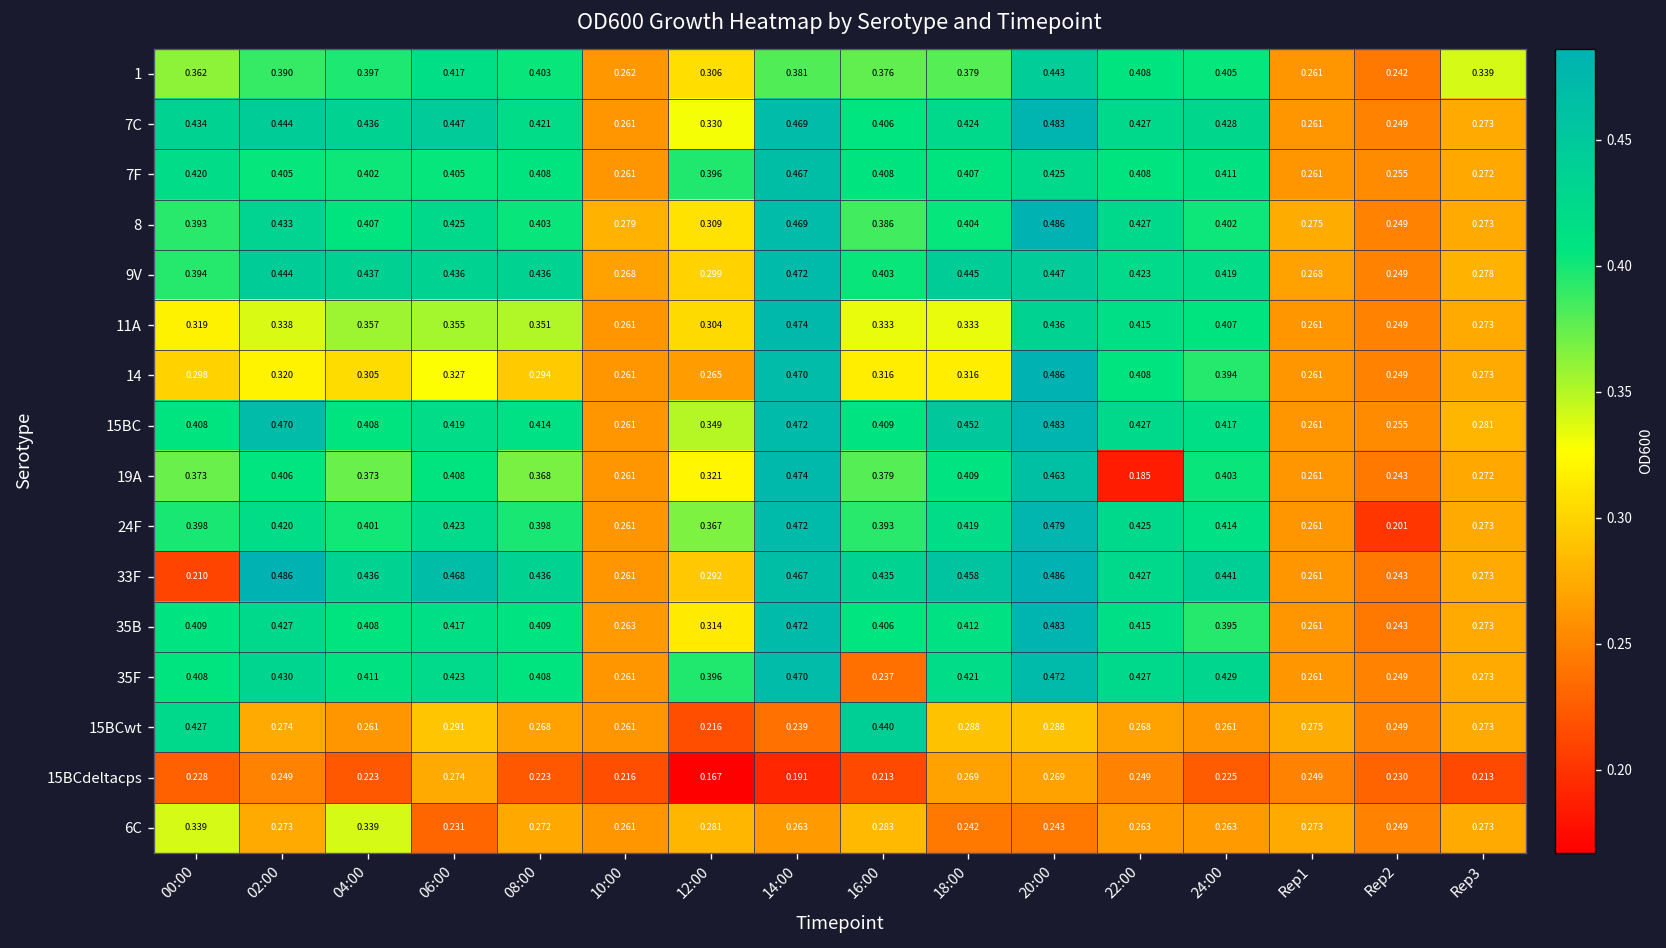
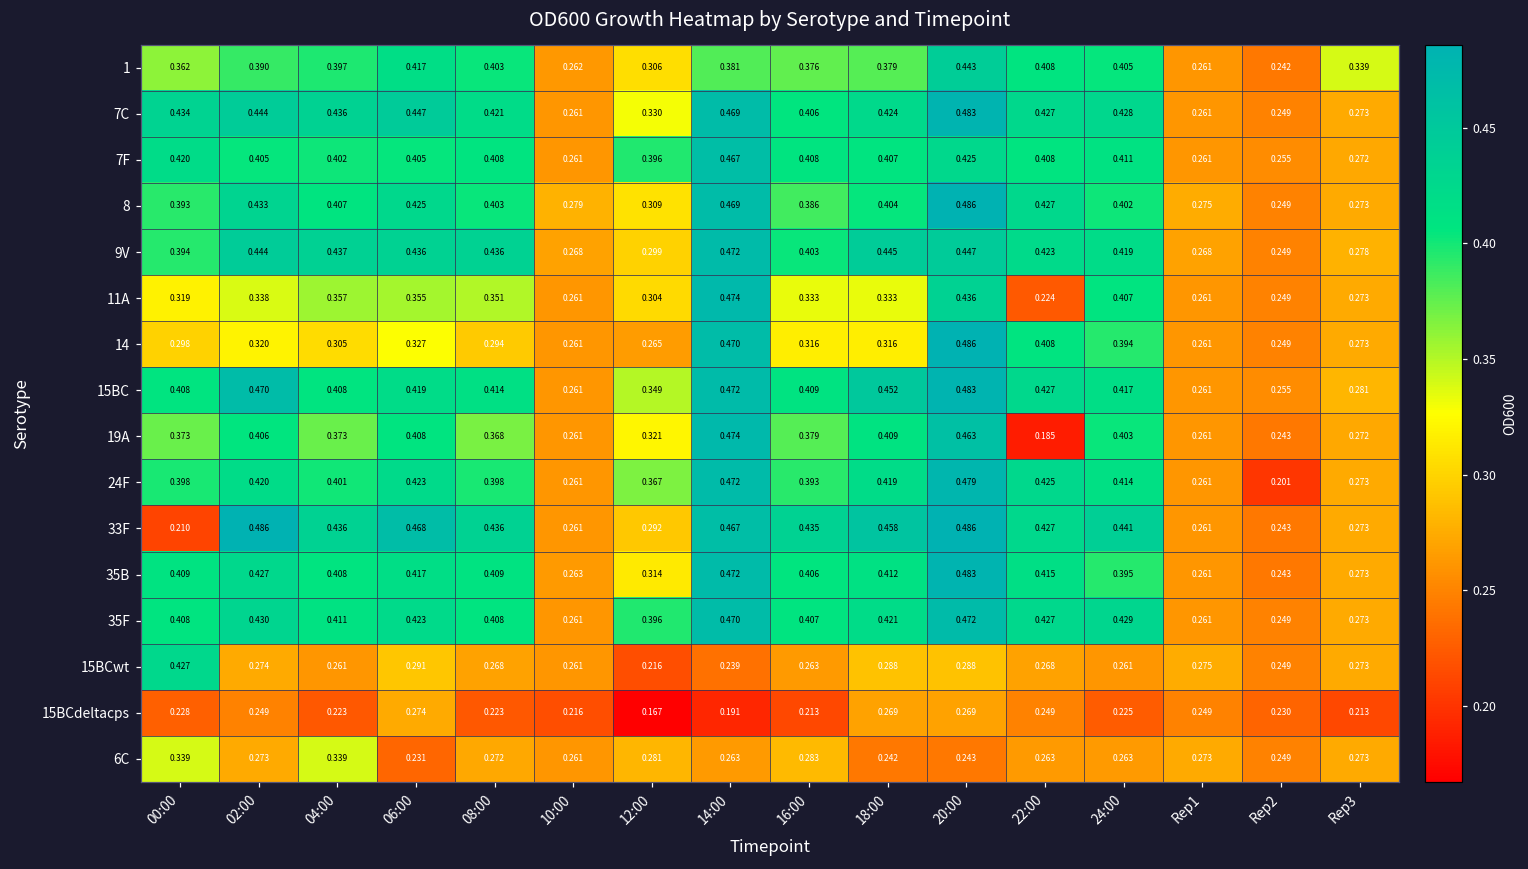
11A, 22:00: 0.415 -> 0.224
35F, 16:00: 0.237 -> 0.407
15BCwt, 16:00: 0.440 -> 0.263
